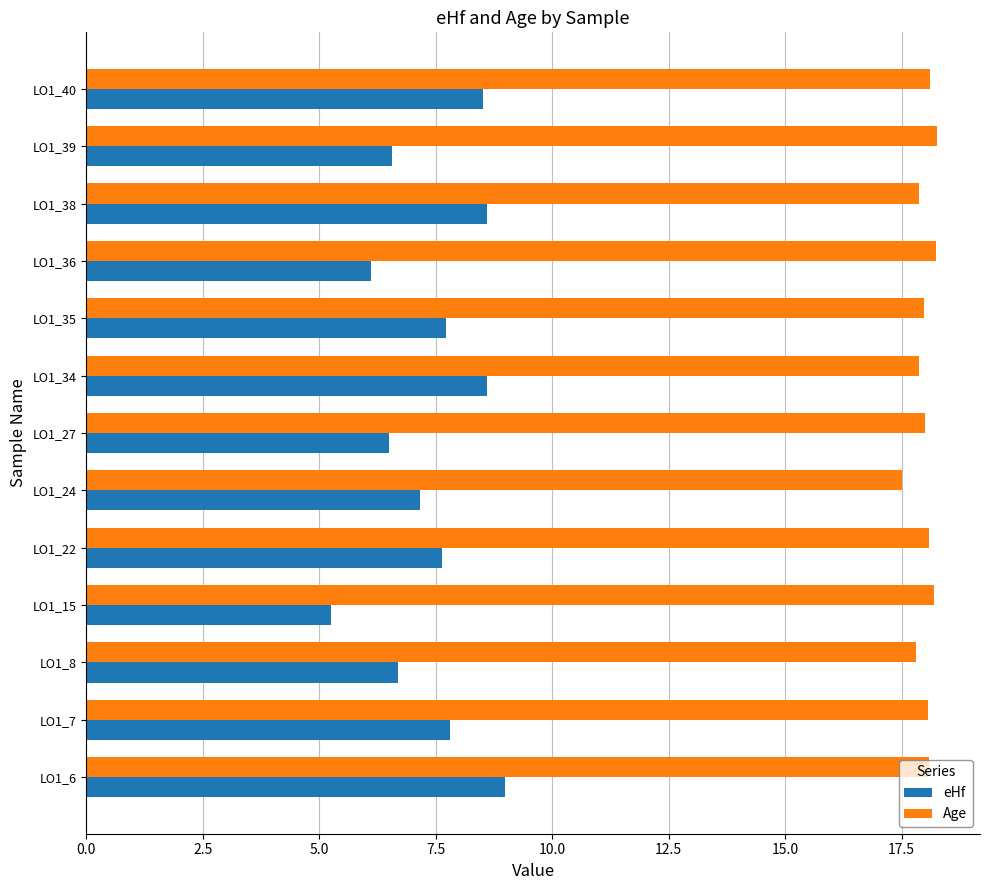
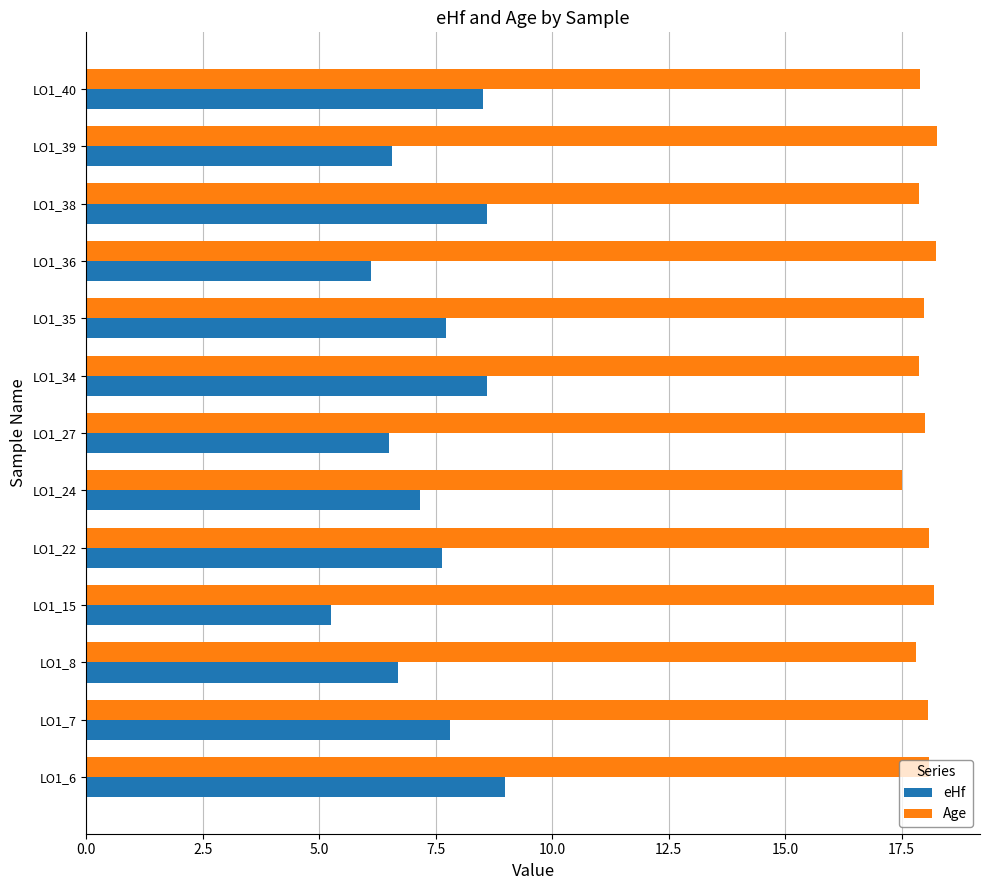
Age, LO1_40: 18.1 -> 17.9
